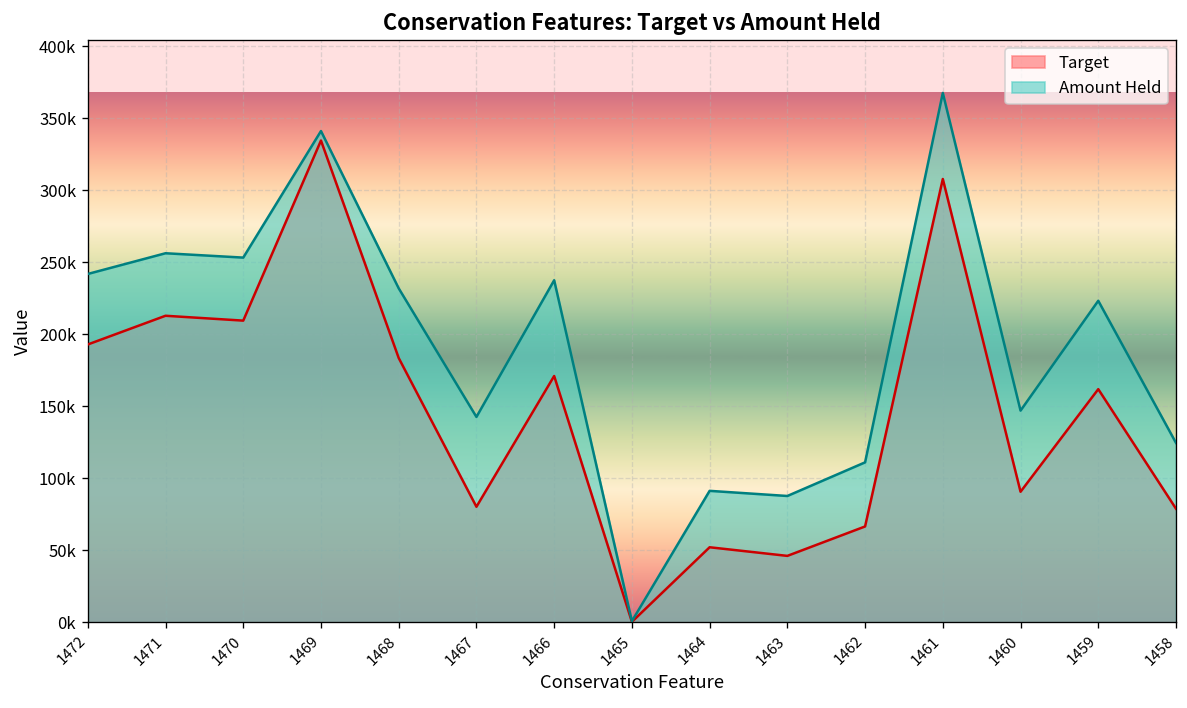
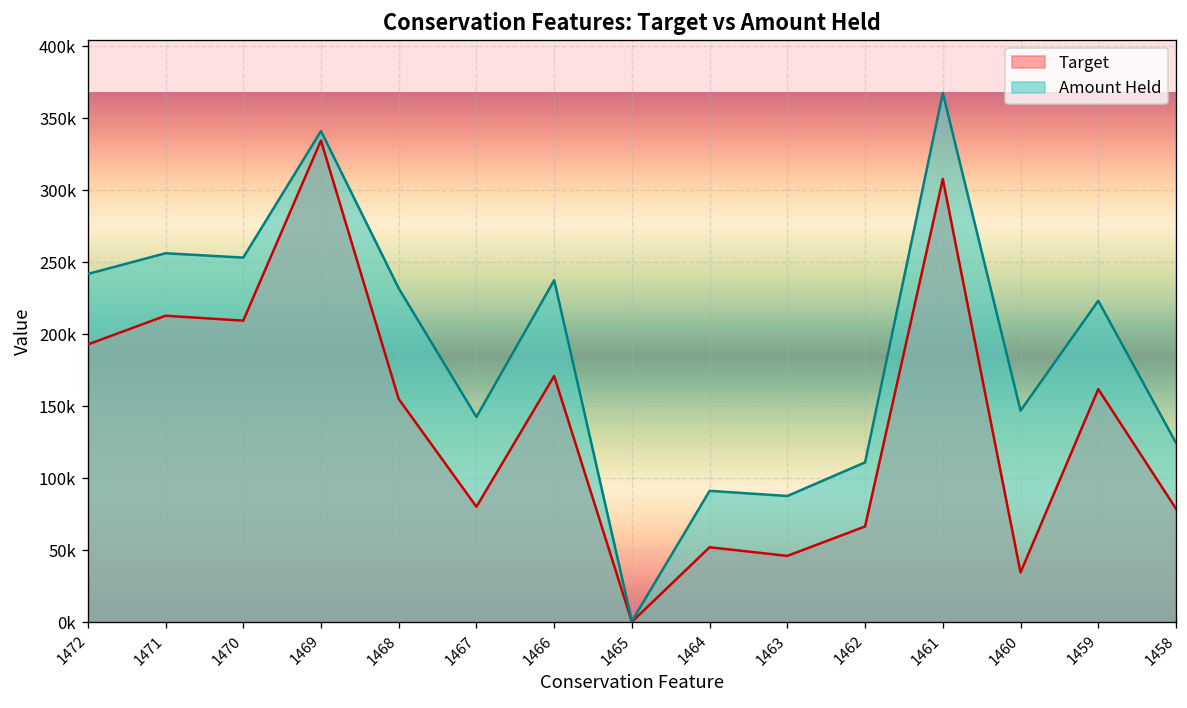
Target, 1468: 184000 -> 155000
Target, 1460: 91000 -> 35000
